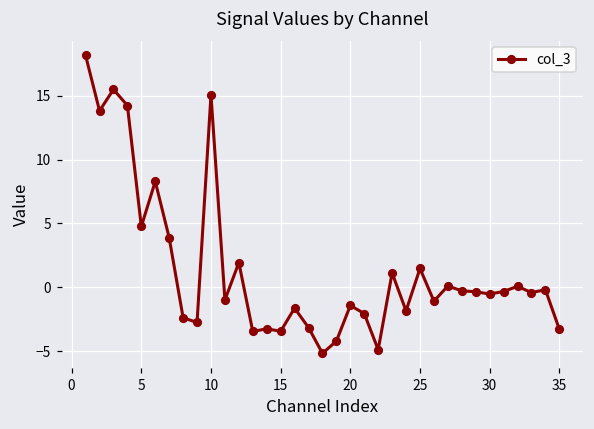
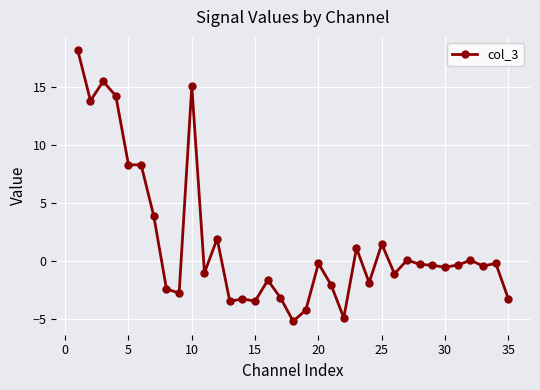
5: 4.8 -> 8.3
20: -1.4 -> -0.2
